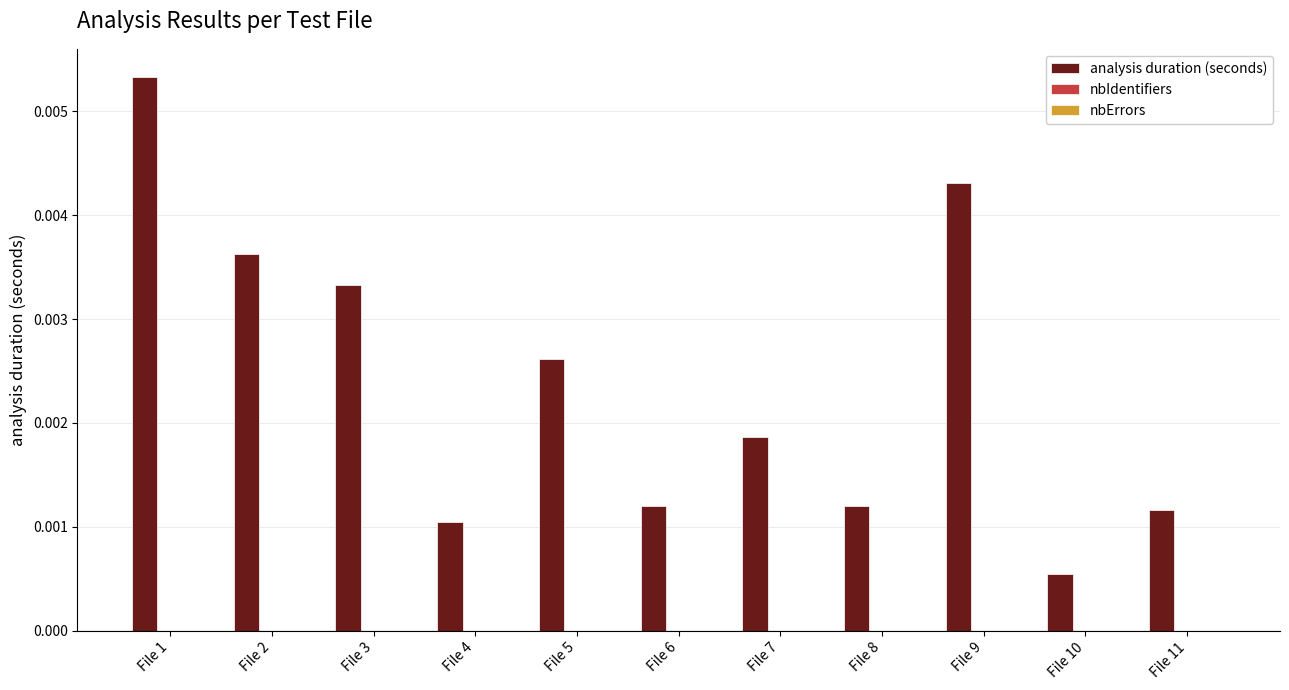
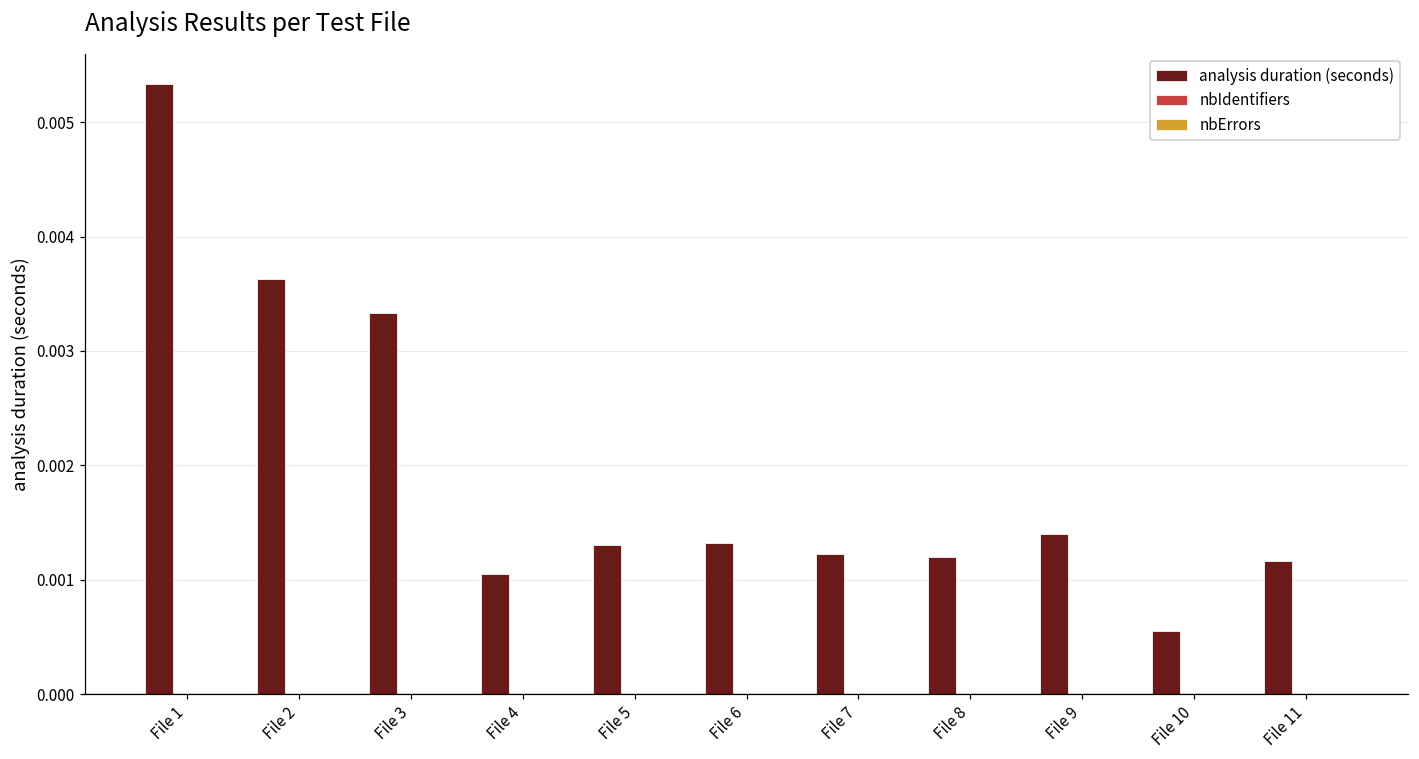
analysis duration (seconds), File 5: 0.00262 -> 0.00130
analysis duration (seconds), File 6: 0.00120 -> 0.00132
analysis duration (seconds), File 7: 0.00187 -> 0.00122
analysis duration (seconds), File 9: 0.00430 -> 0.00139
